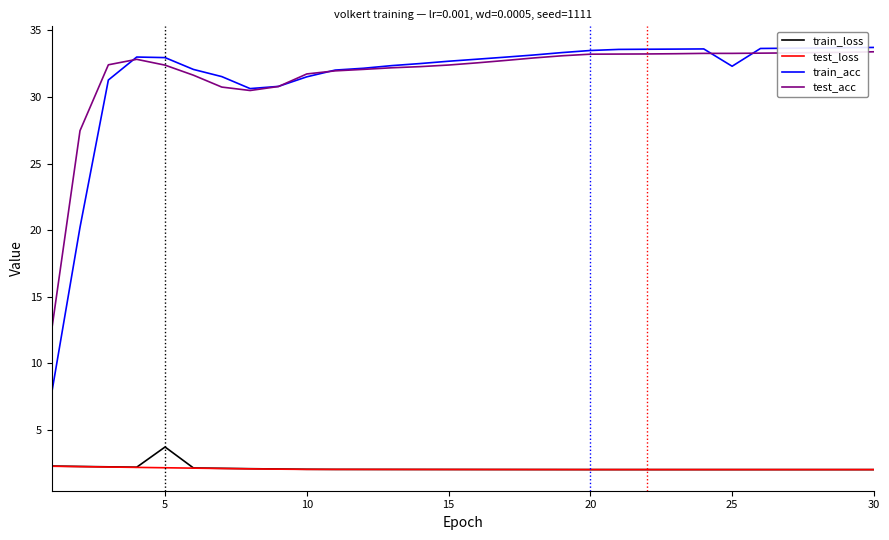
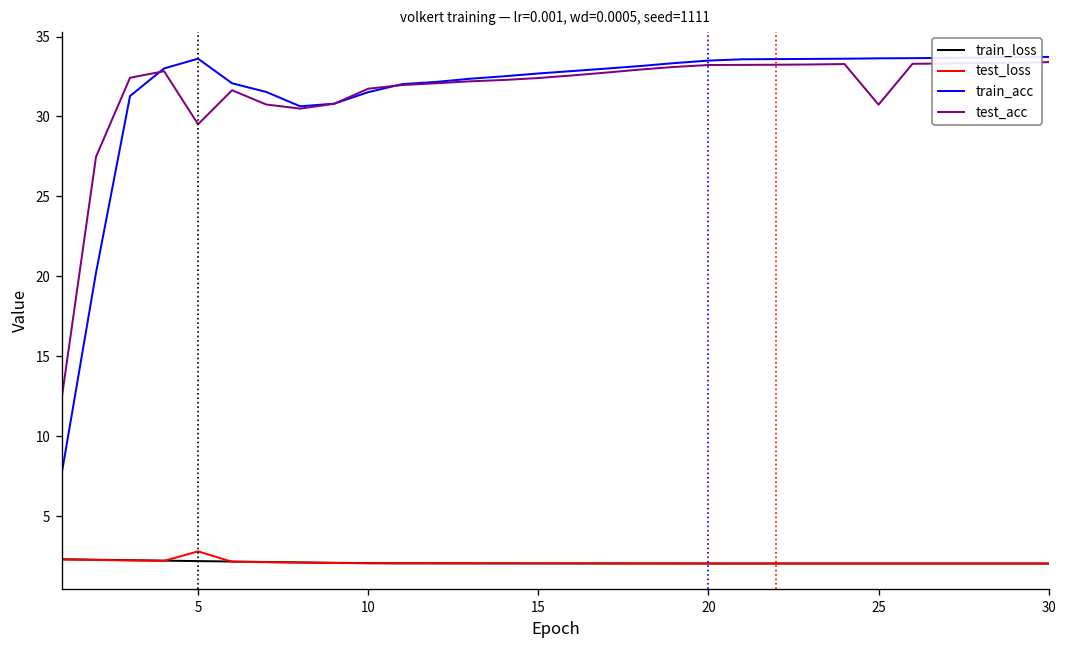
train_loss, 5: 3.7 -> 2.2
test_loss, 5: 2.2 -> 2.8
train_acc, 5: 33.0 -> 33.6
test_acc, 5: 32.4 -> 29.5
train_acc, 25: 32.3 -> 33.6
test_acc, 25: 33.3 -> 30.7
